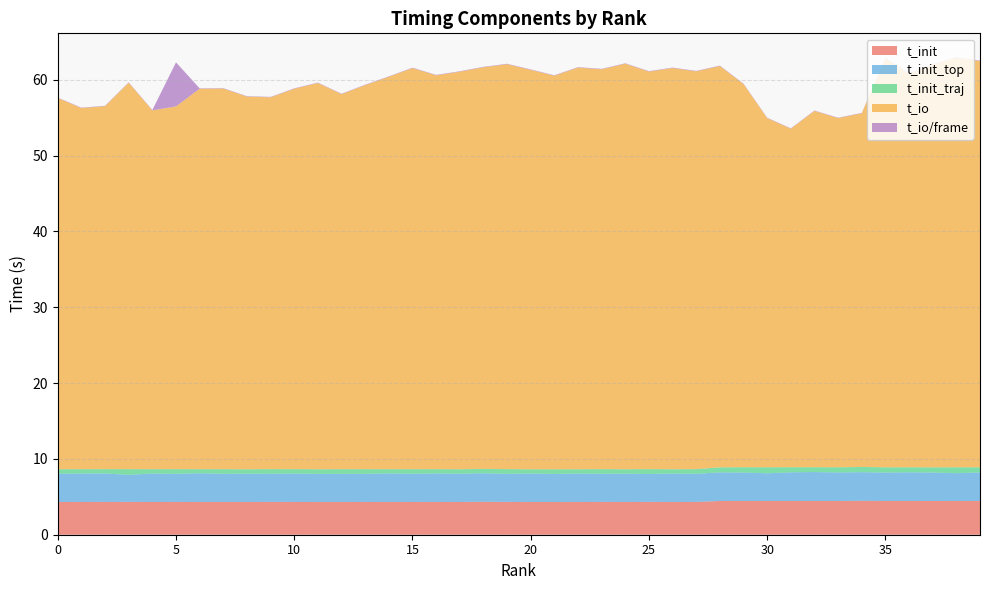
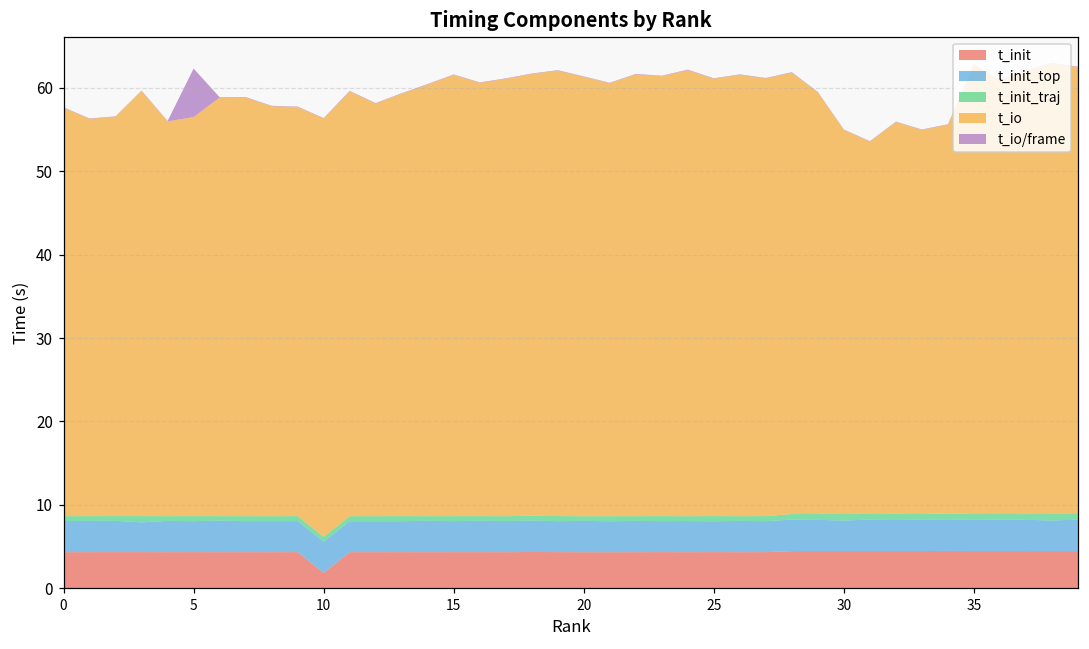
t_init, 10: 4 -> 2
